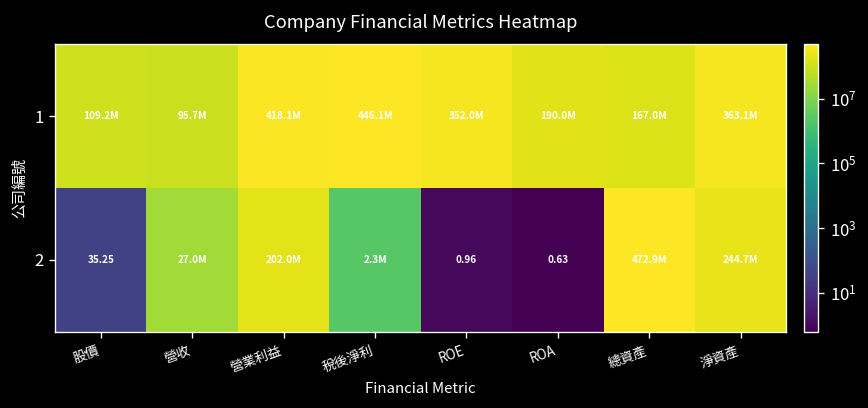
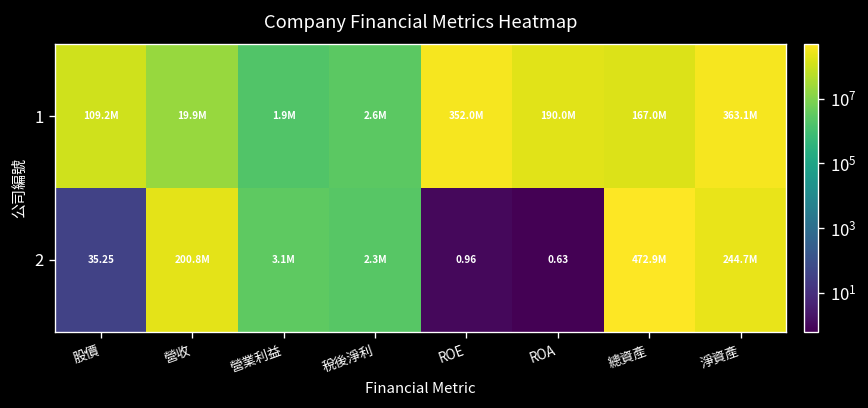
1, 營收: 95.7M -> 19.9M
1, 營業利益: 418.1M -> 1.9M
1, 稅後淨利: 446.1M -> 2.6M
2, 營收: 27.0M -> 200.8M
2, 營業利益: 202.0M -> 3.1M
